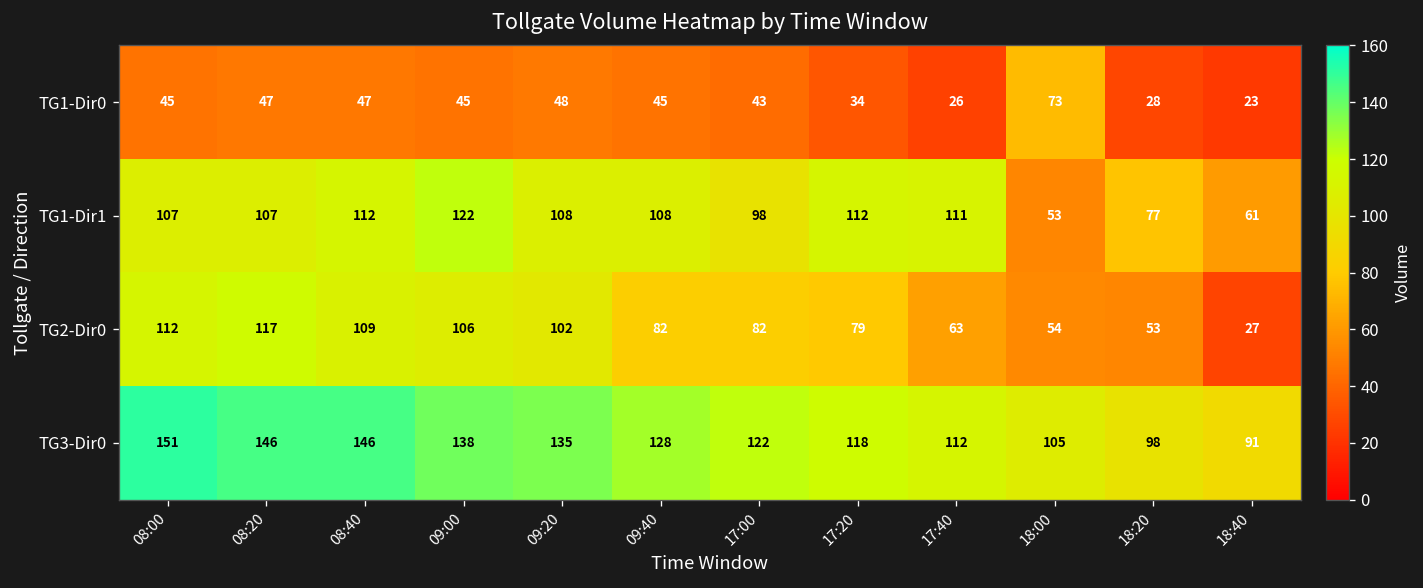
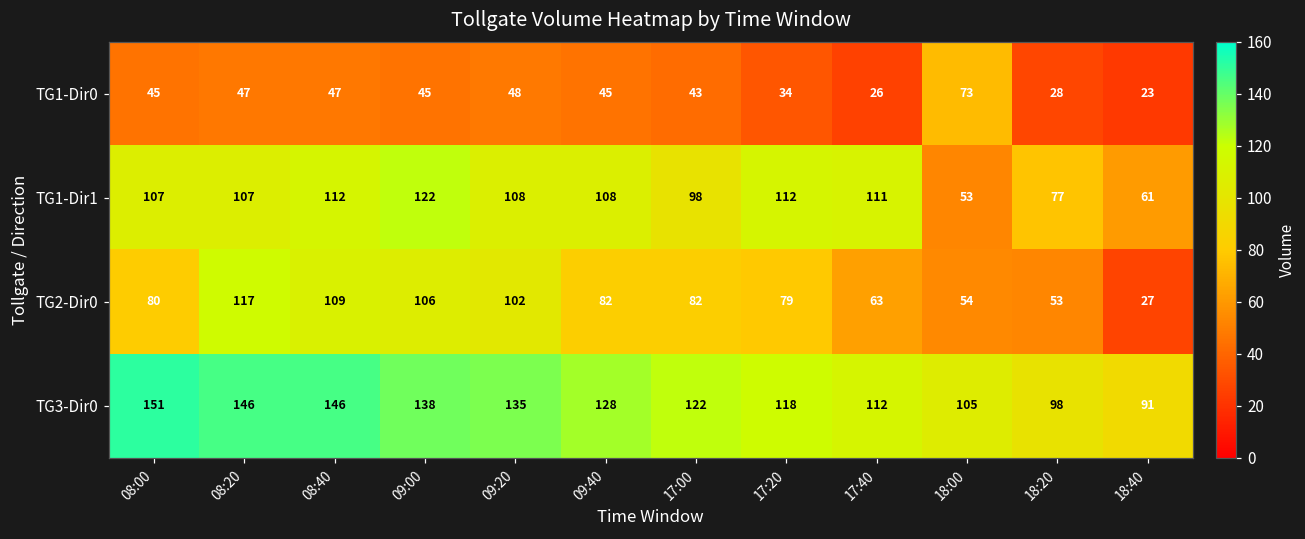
TG2-Dir0, 08:00: 112 -> 80
